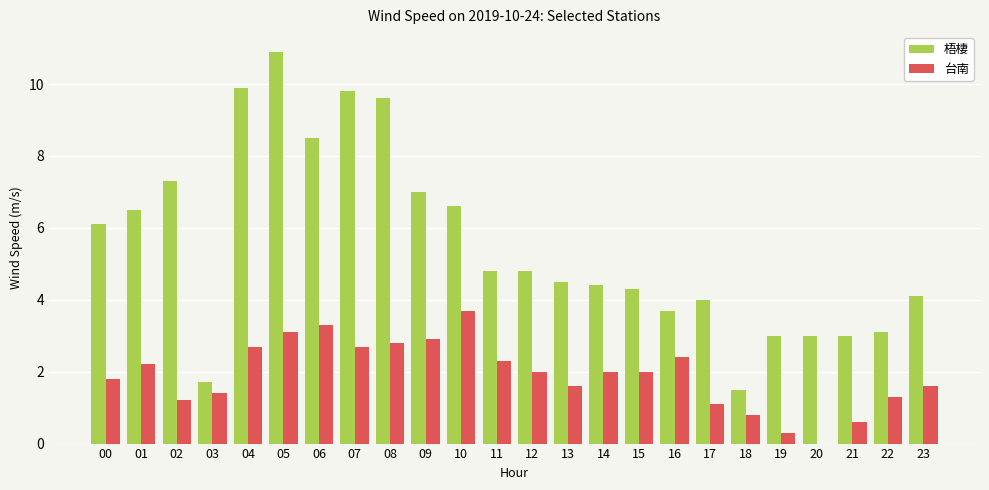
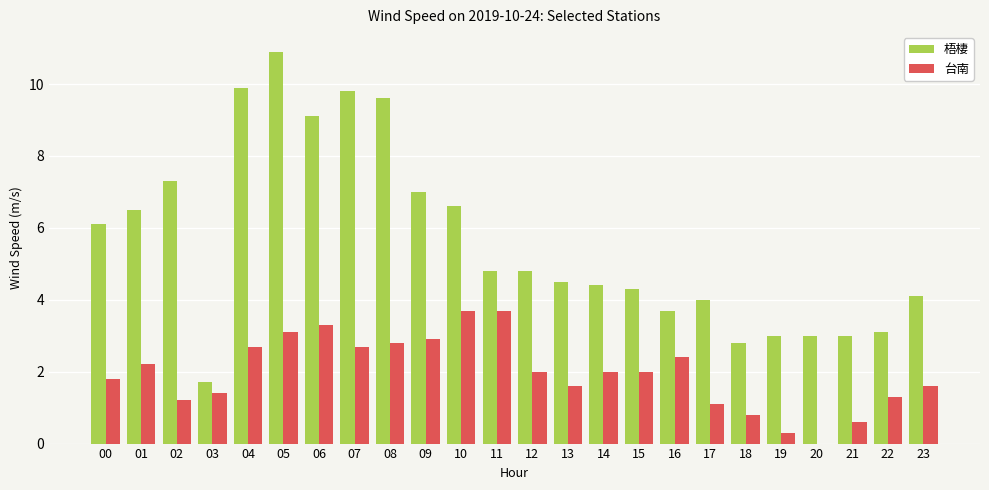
梧棲, 06: 8.5 -> 9.1
台南, 11: 2.3 -> 3.7
梧棲, 18: 1.5 -> 2.8
